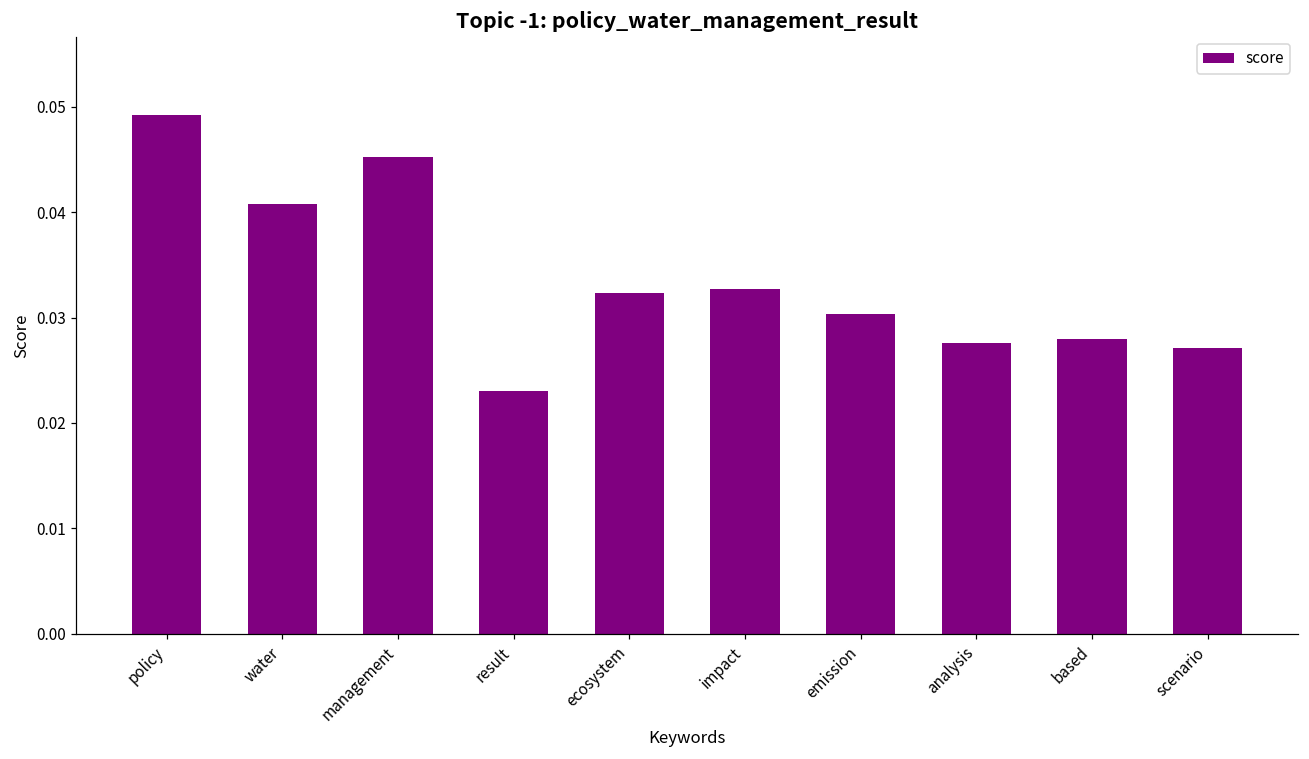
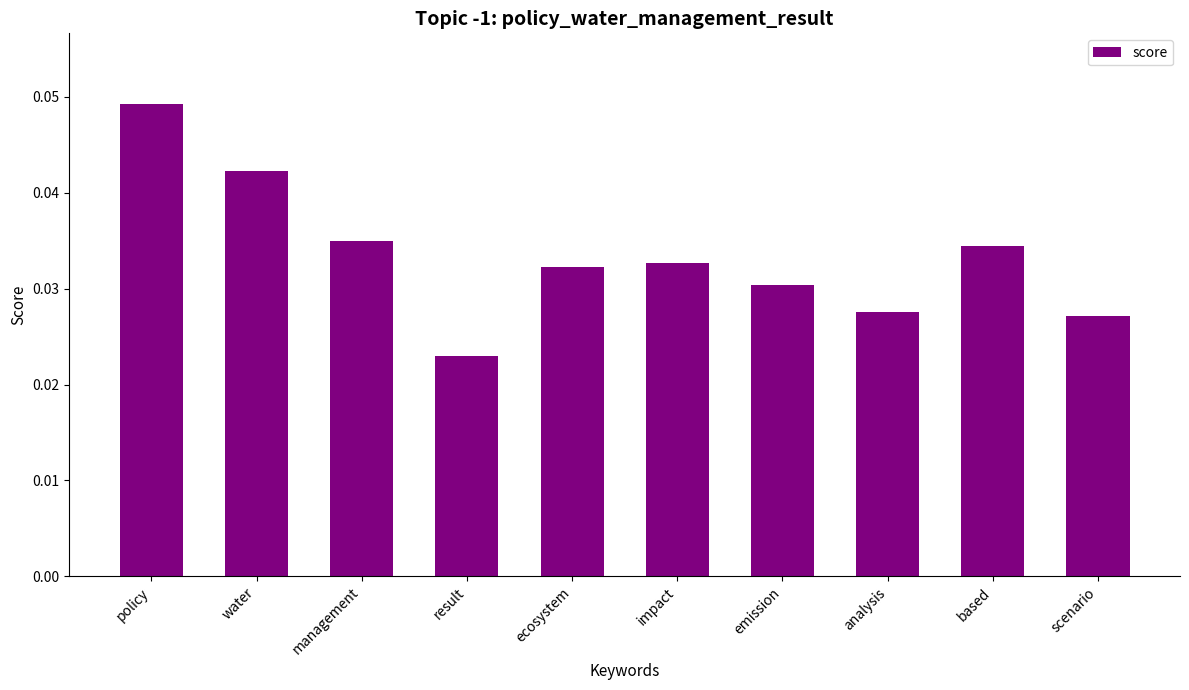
water: 0.041 -> 0.042
management: 0.045 -> 0.035
based: 0.028 -> 0.034
